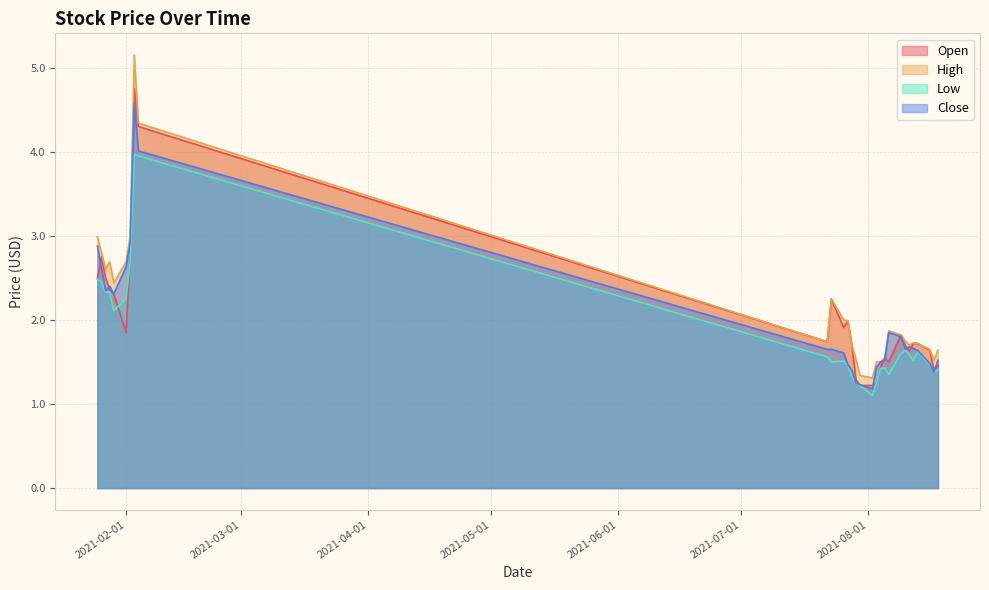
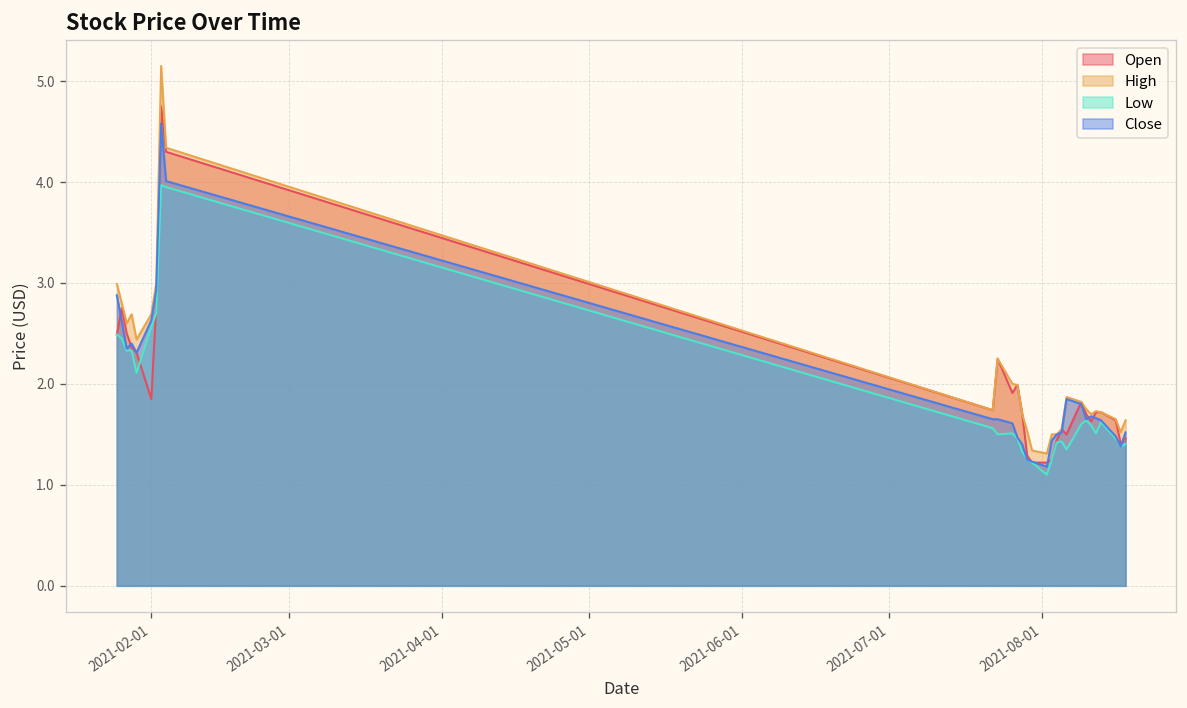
Low, 2021-02-01: 2.3 -> 2.6
